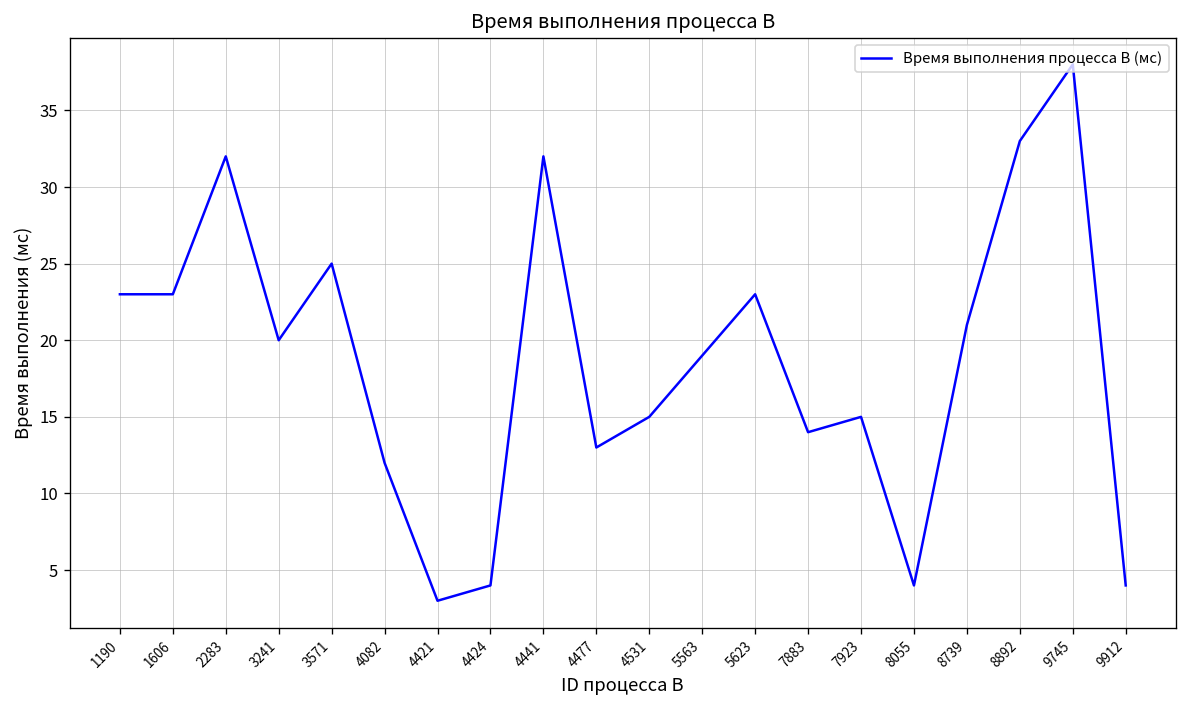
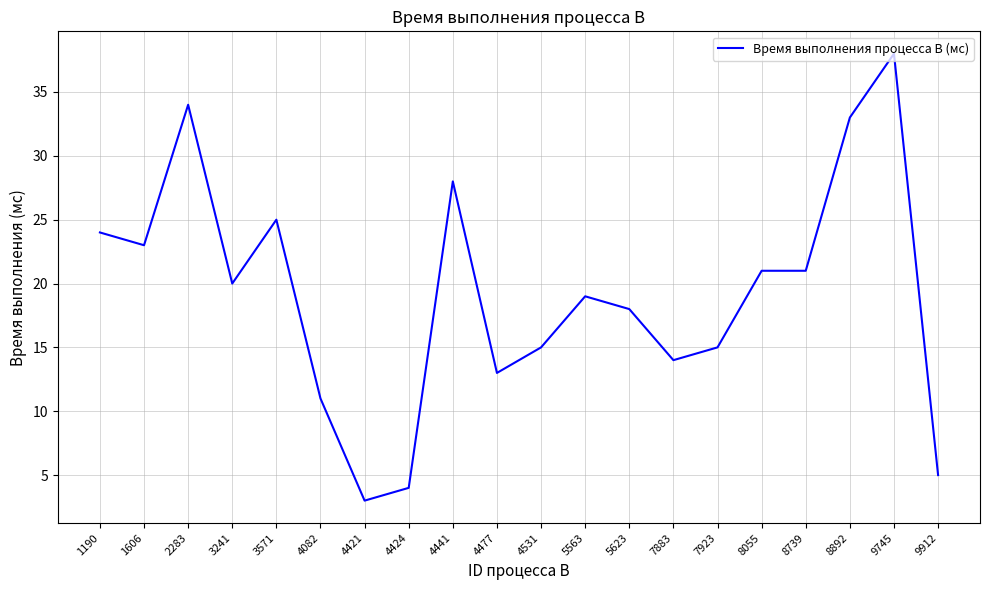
1190: 23 -> 24
2283: 32 -> 34
4082: 12 -> 11
4441: 32 -> 28
5623: 23 -> 18
8055: 4 -> 21
9912: 4 -> 5
